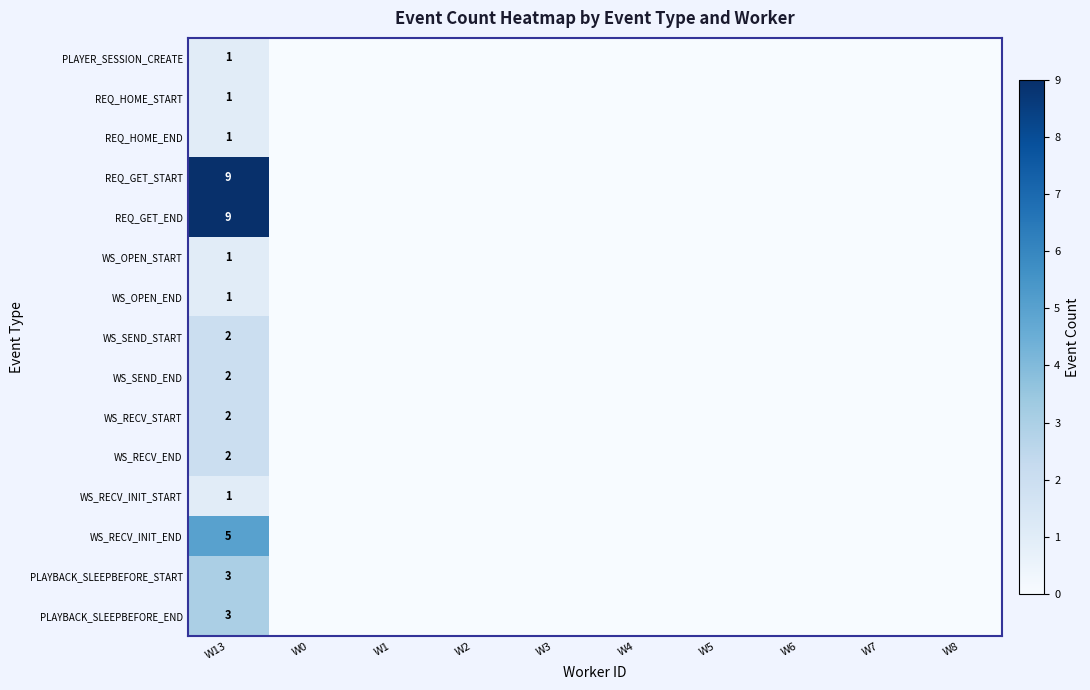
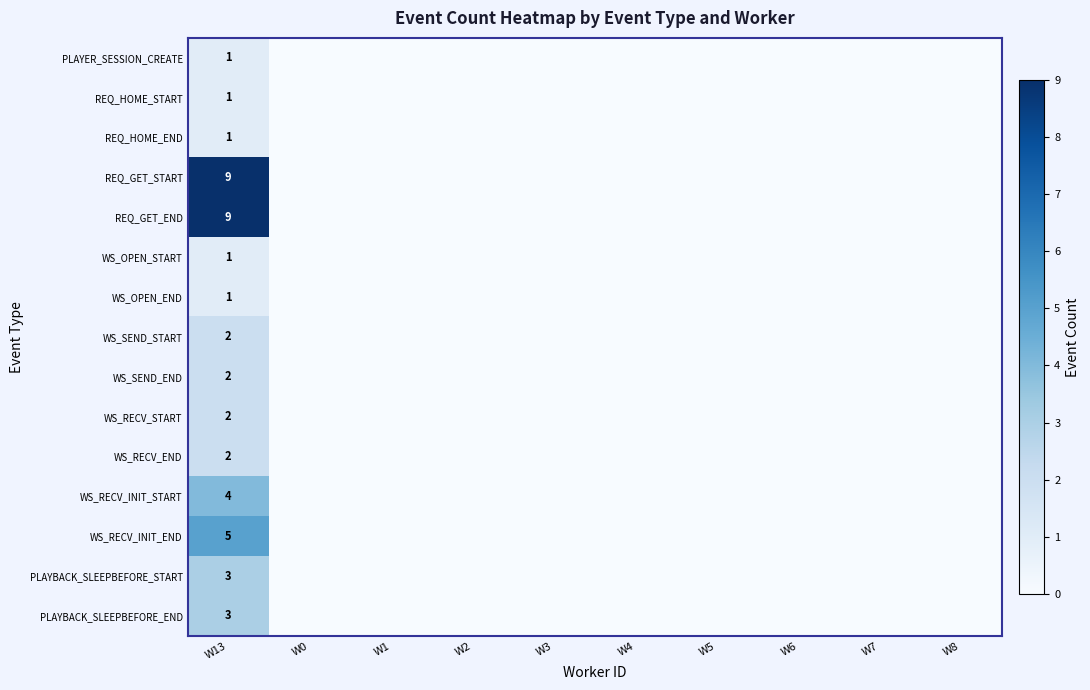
WS_RECV_INIT_START, W13: 1 -> 4
